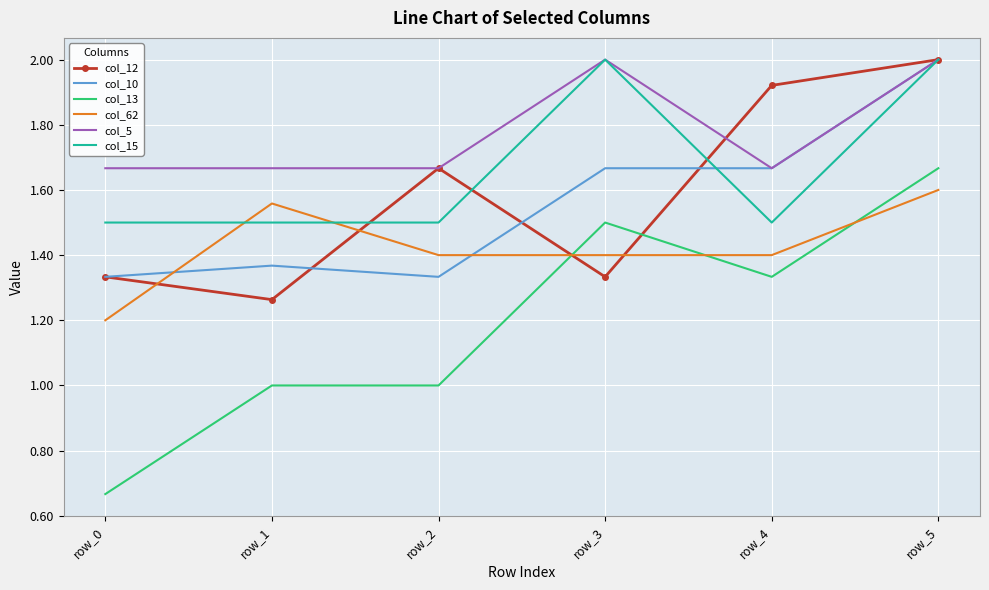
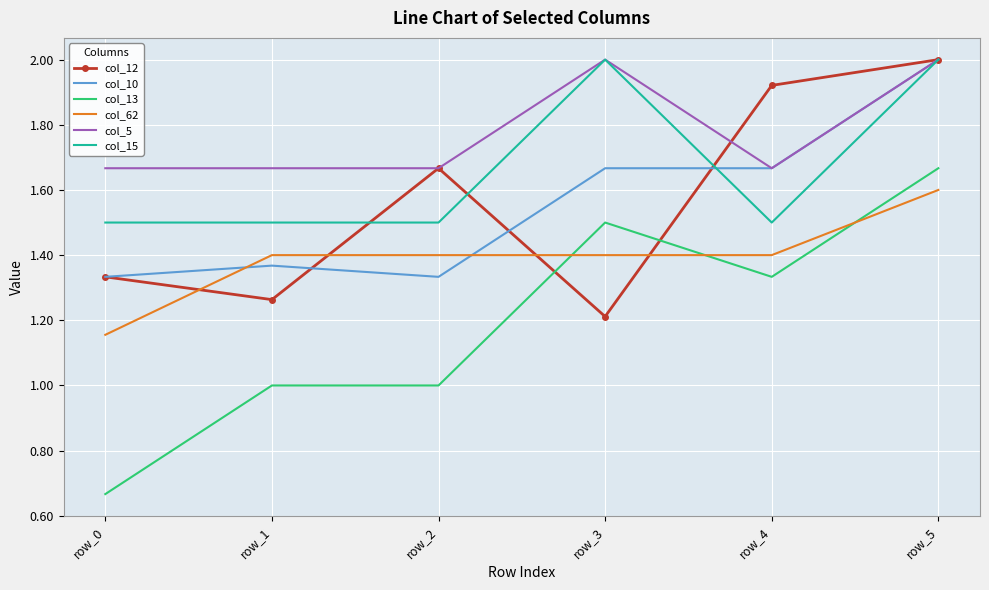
col_62, row_0: 1.20 -> 1.16
col_62, row_1: 1.56 -> 1.40
col_12, row_3: 1.33 -> 1.21
